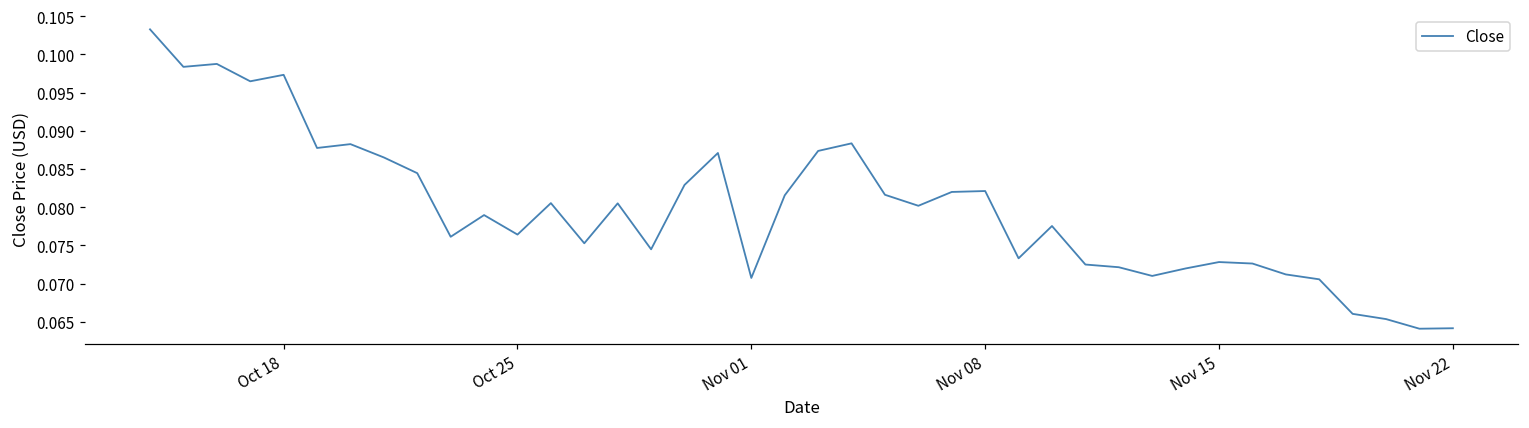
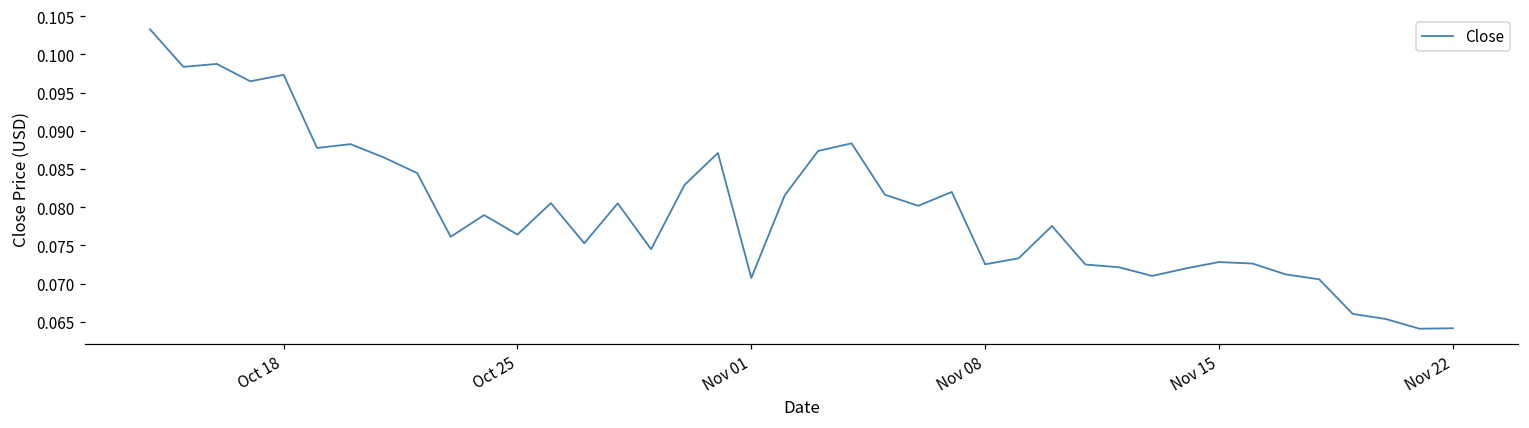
Nov 08: 0.082 -> 0.073
